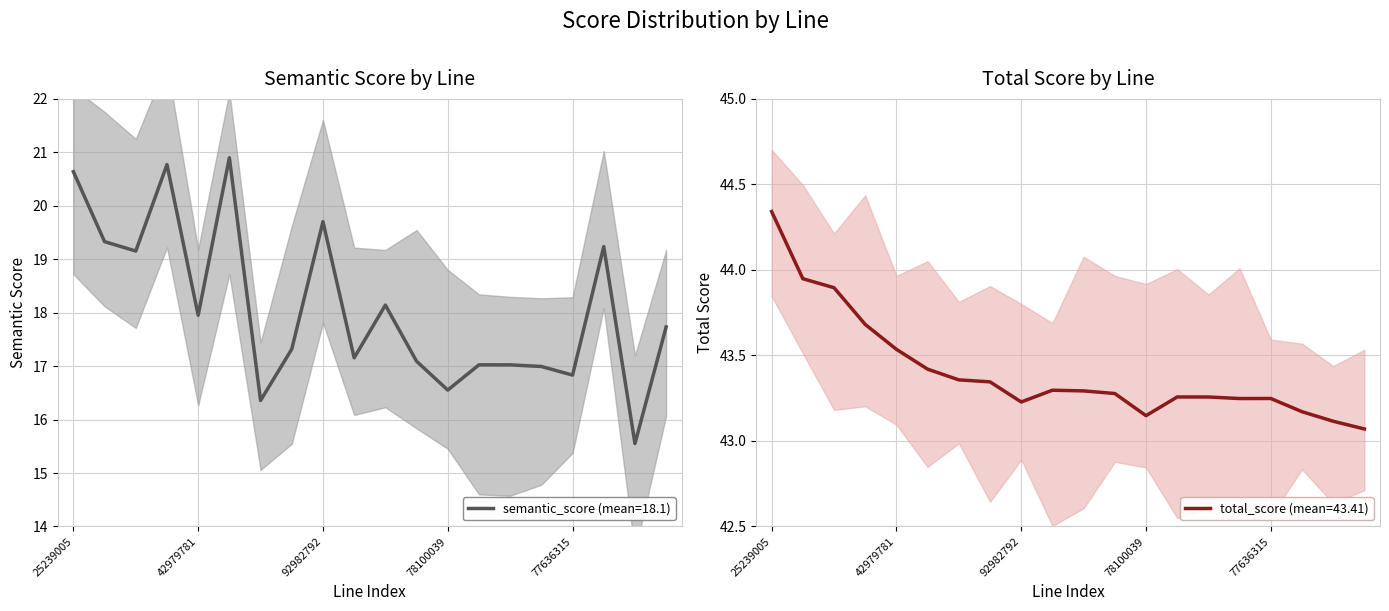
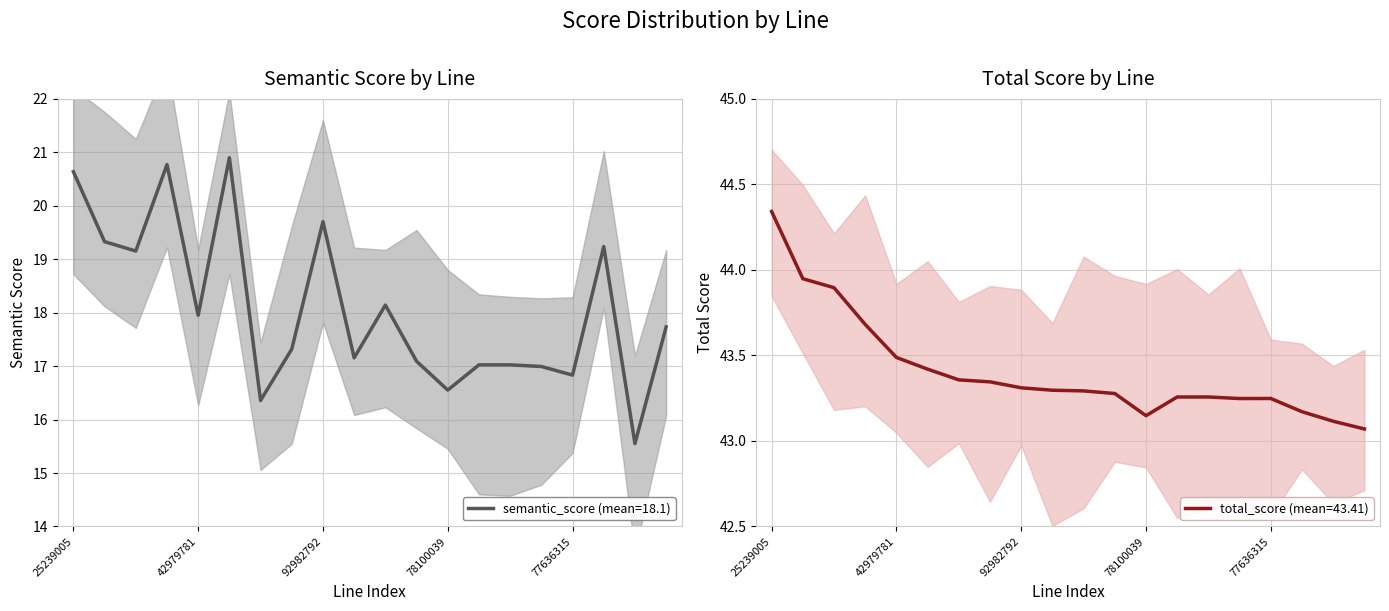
Total Score by Line, total_score (mean=43.41), 42979781: 43.54 -> 43.49
Total Score by Line, total_score (mean=43.41), 92982792: 43.23 -> 43.31
